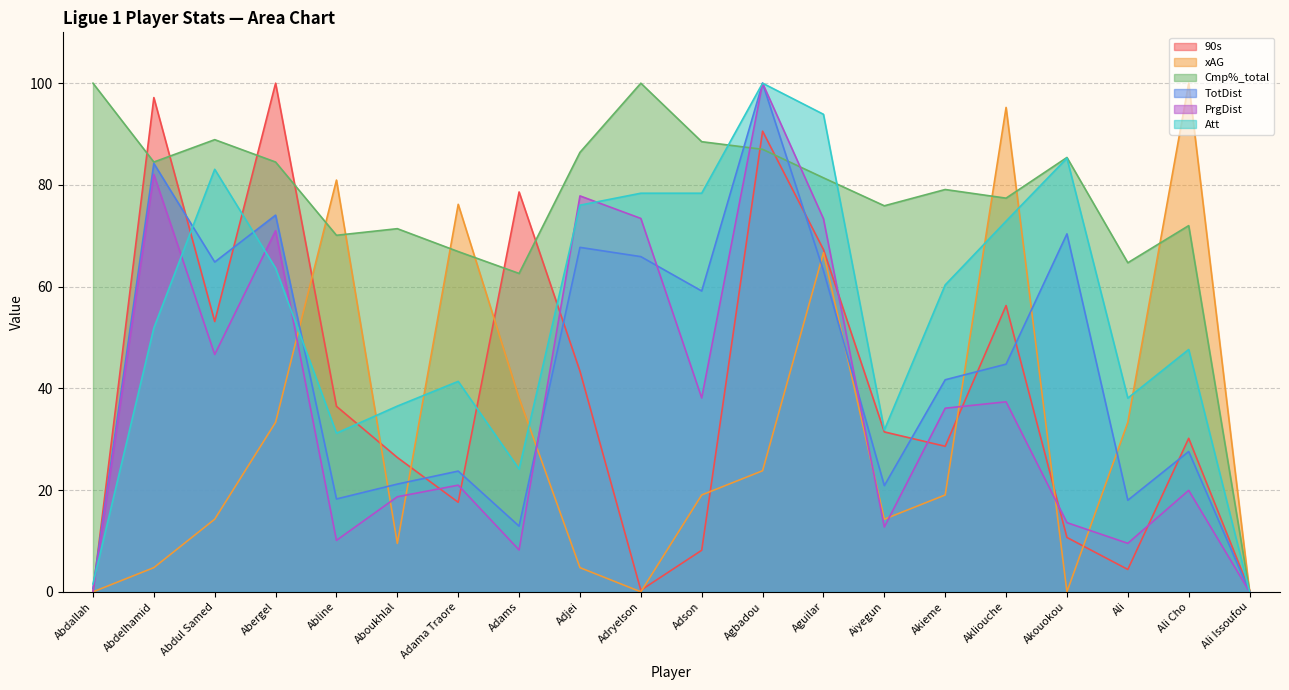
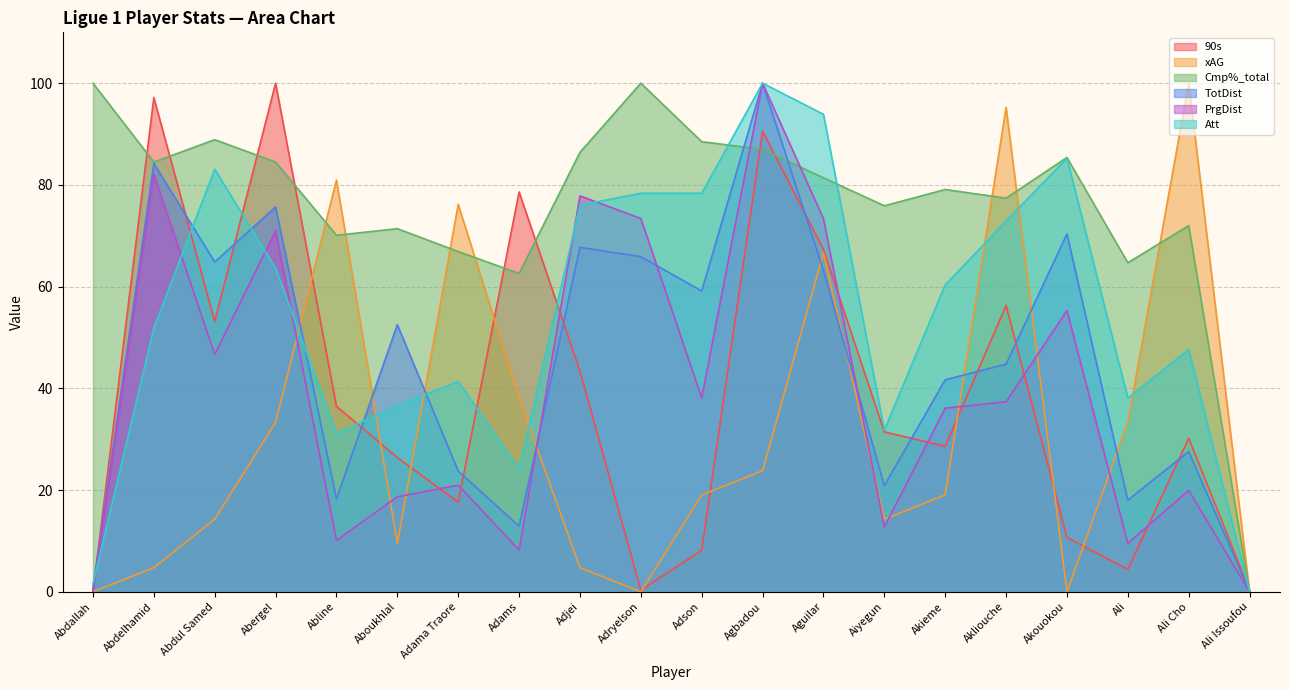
TotDist, Abergel: 74 -> 76
TotDist, Aboukhlal: 21 -> 53
PrgDist, Akouokou: 14 -> 55
